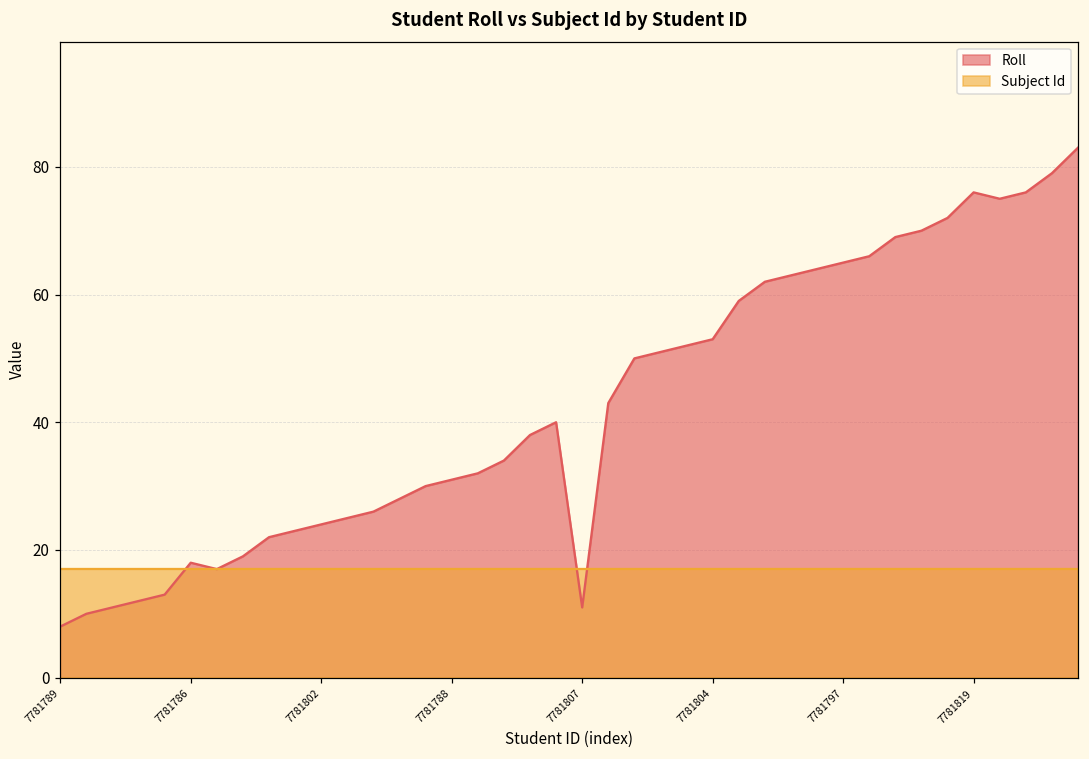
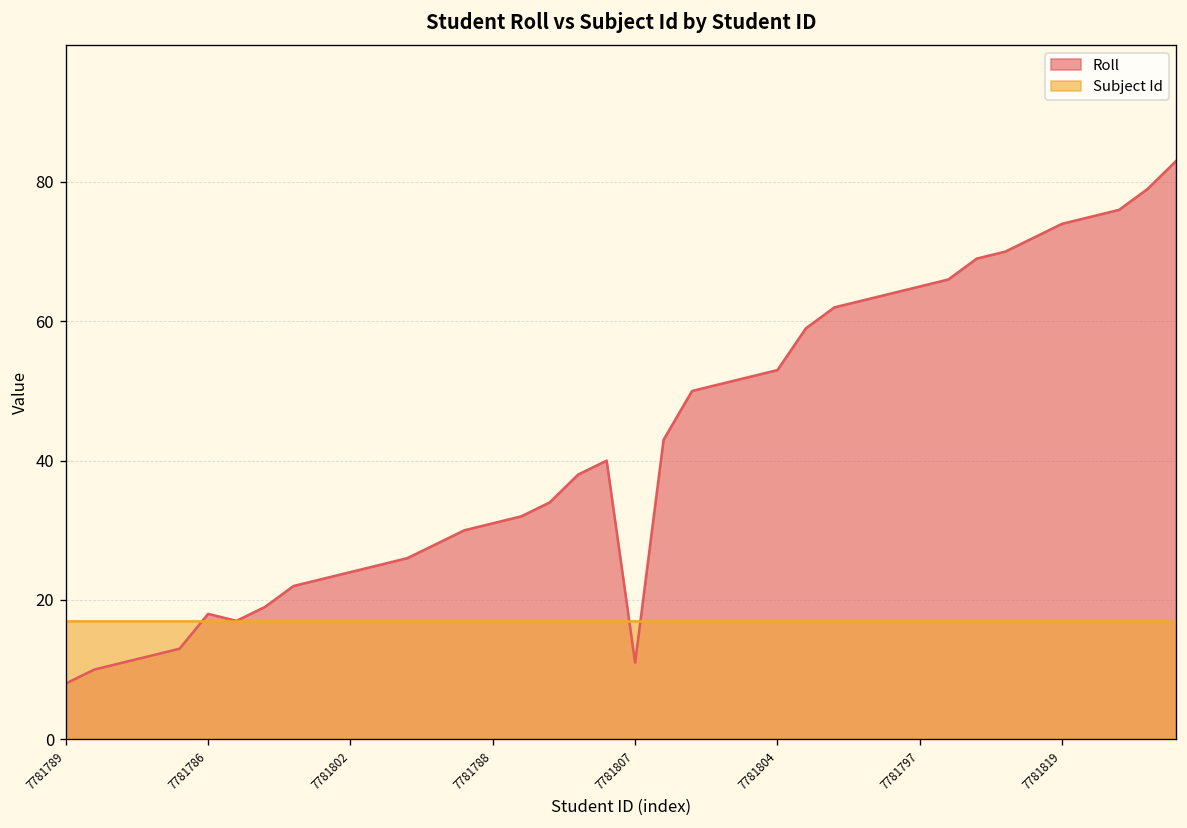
Roll, 7781819: 76 -> 74
